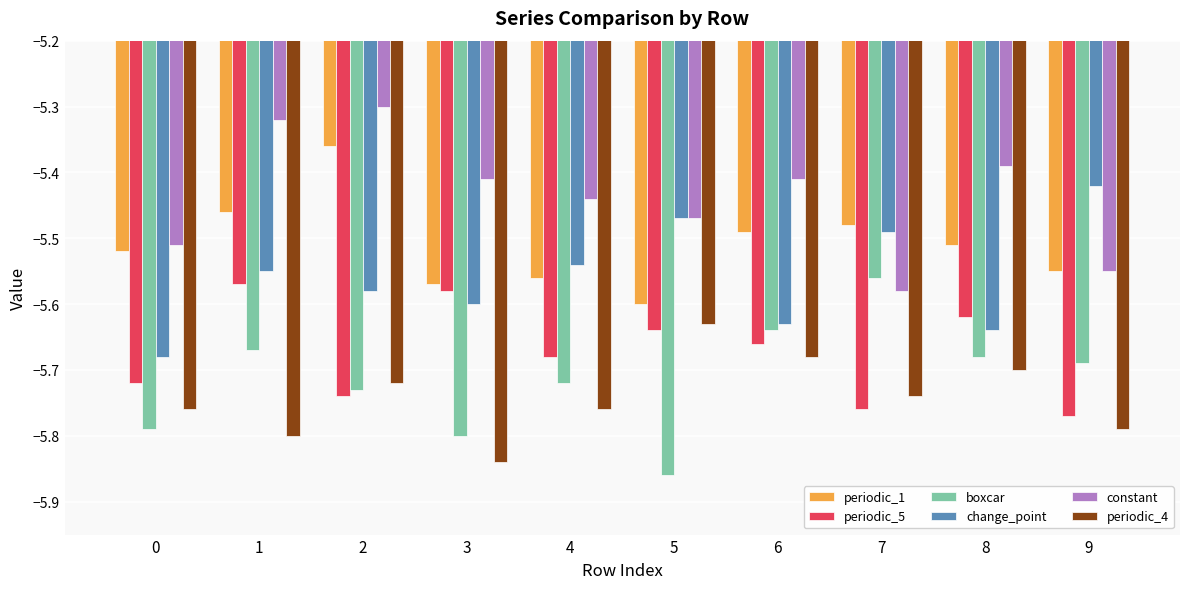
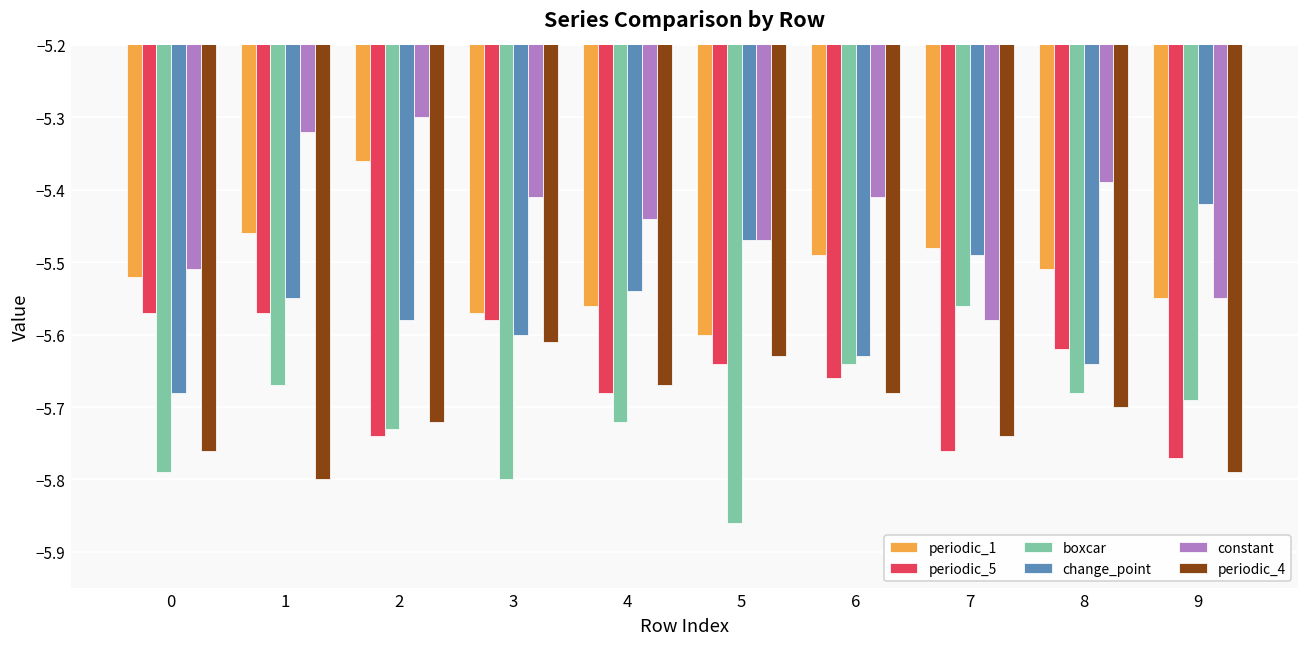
periodic_5, 0: -5.72 -> -5.57
periodic_4, 3: -5.84 -> -5.61
periodic_4, 4: -5.76 -> -5.67
